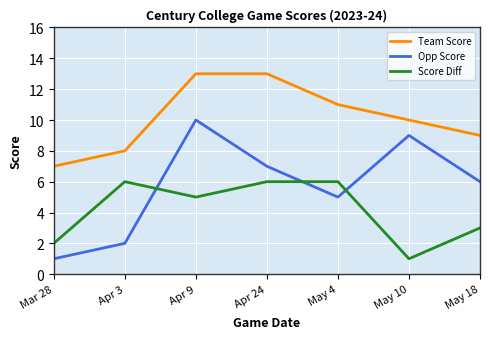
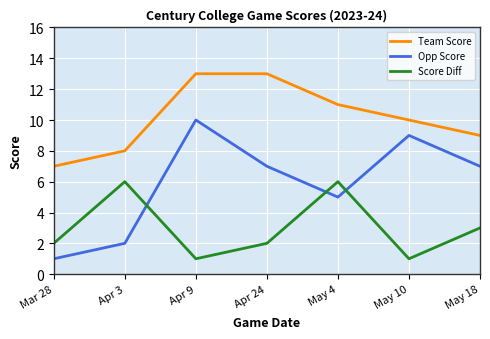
Score Diff, Apr 9: 5 -> 1
Score Diff, Apr 24: 6 -> 2
Opp Score, May 18: 6 -> 7
